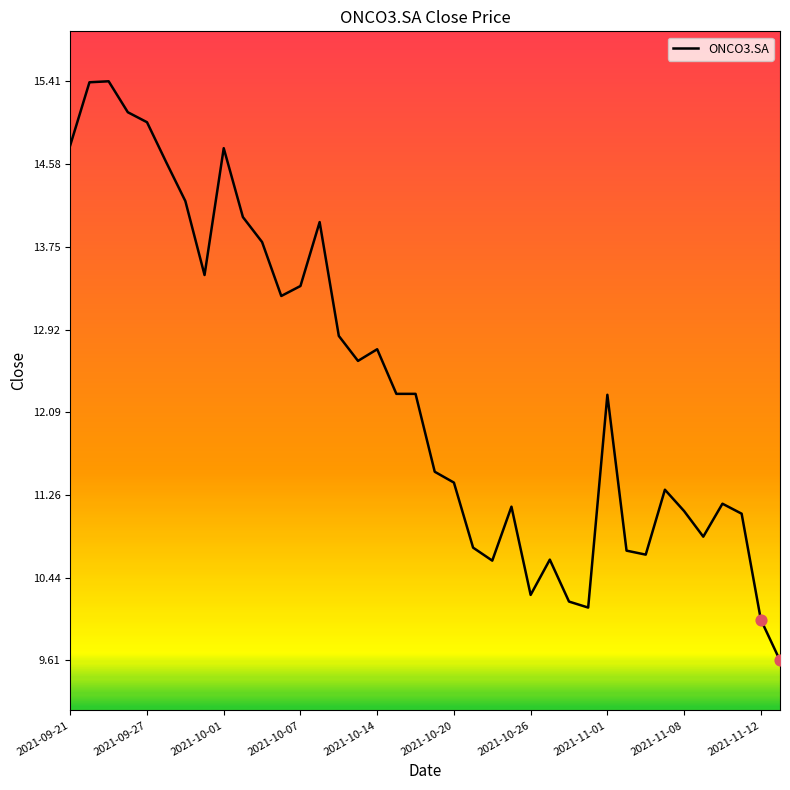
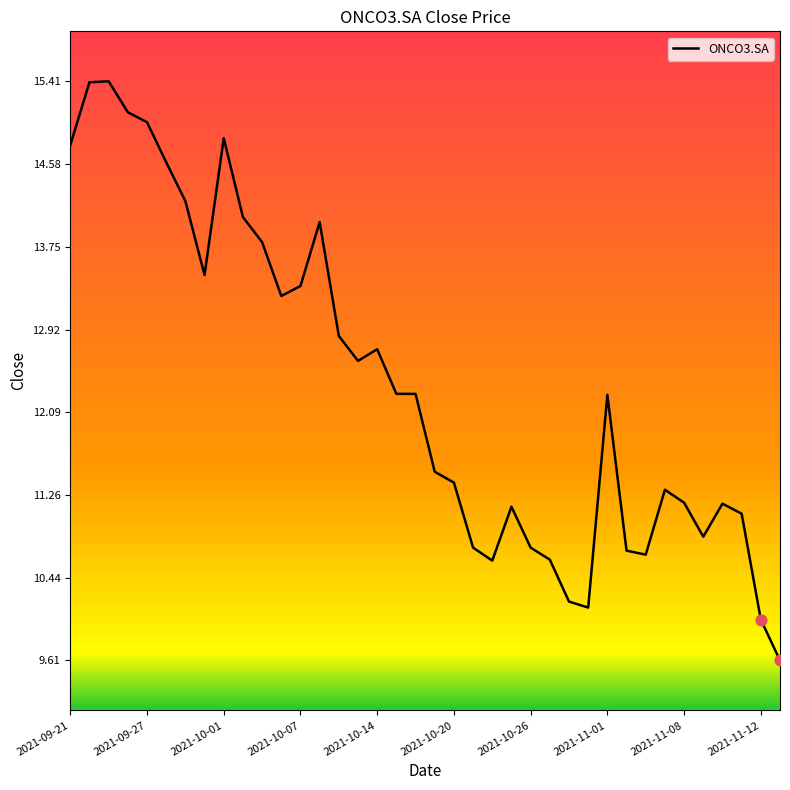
ONCO3.SA, 2021-10-01: 14.7 -> 14.8
ONCO3.SA, 2021-10-26: 10.3 -> 10.7
ONCO3.SA, 2021-11-08: 11.1 -> 11.2
